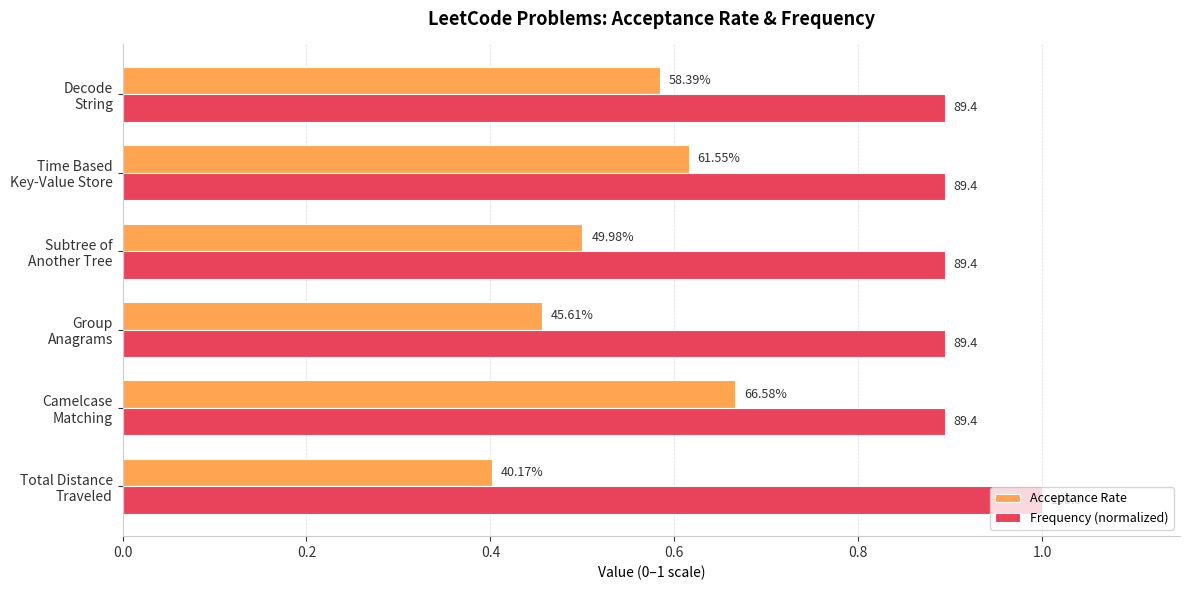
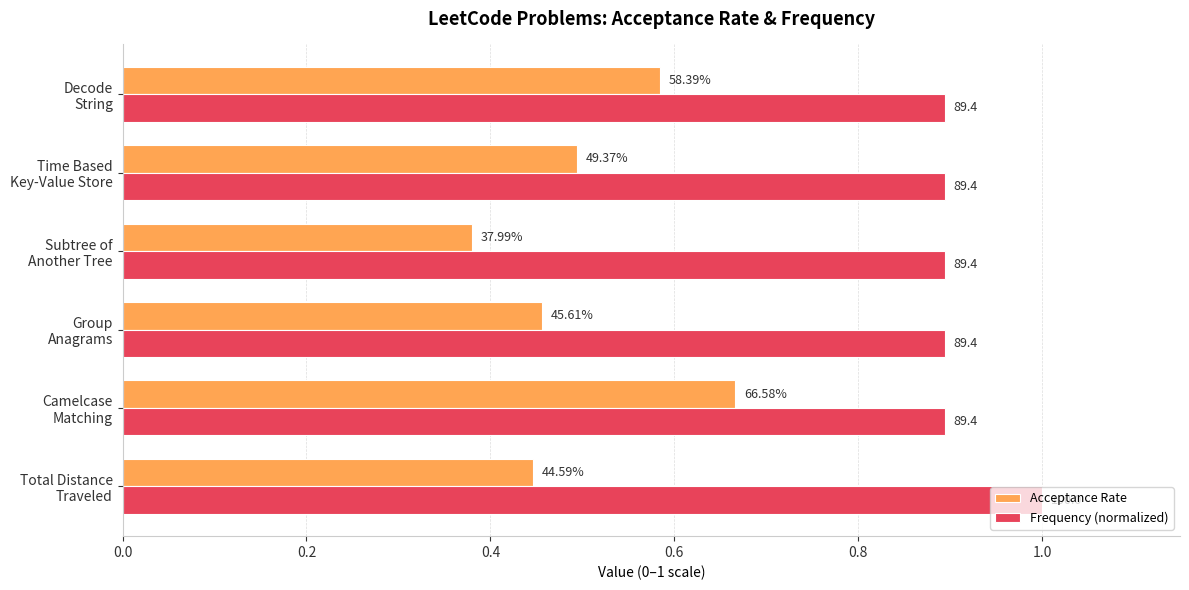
Acceptance Rate, Time Based Key-Value Store: 61.55% -> 49.37%
Acceptance Rate, Subtree of Another Tree: 49.98% -> 37.99%
Acceptance Rate, Total Distance Traveled: 40.17% -> 44.59%
